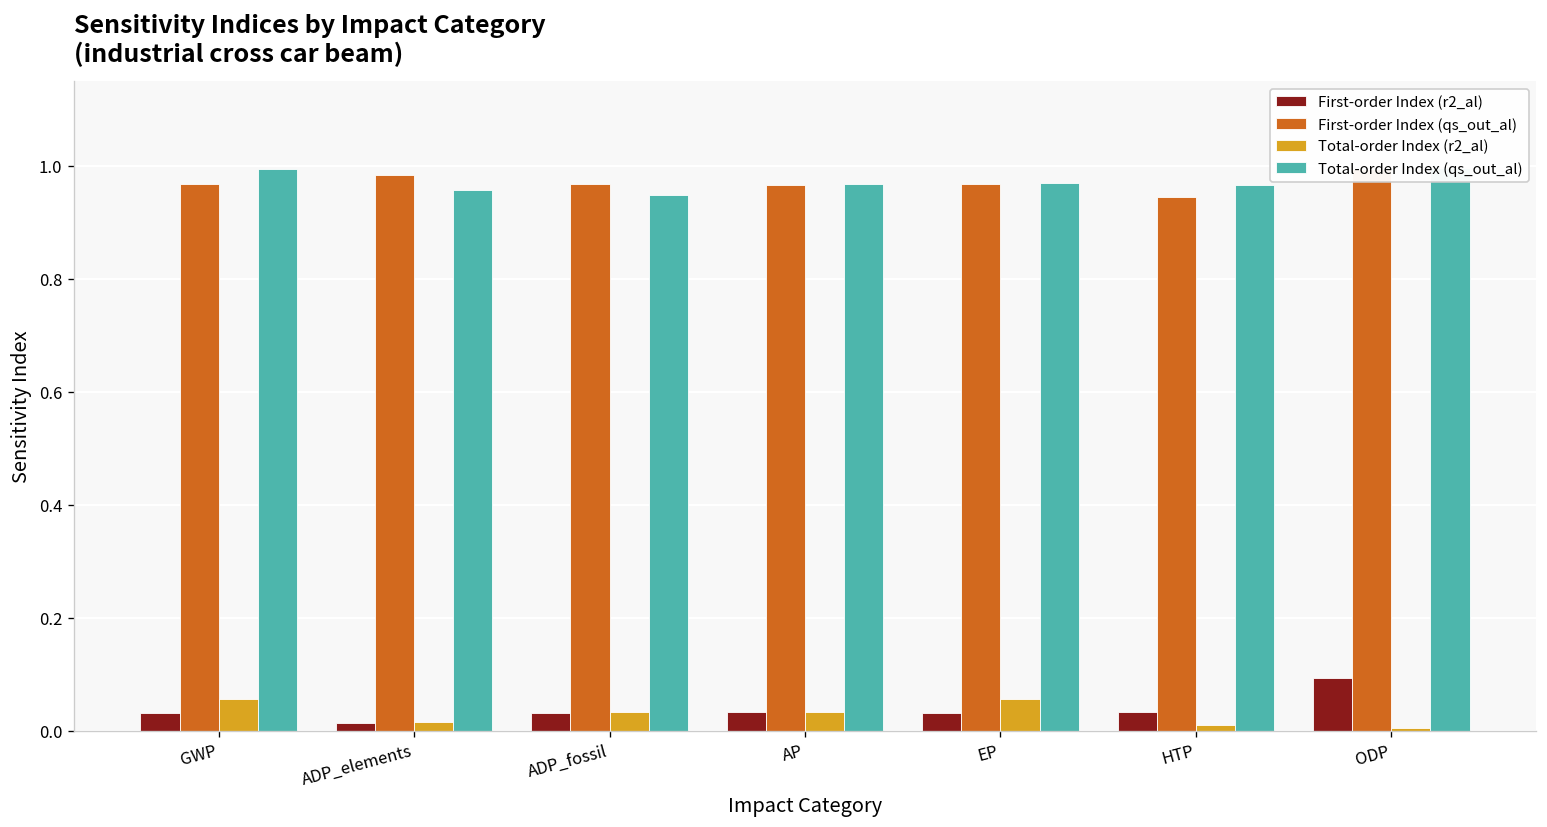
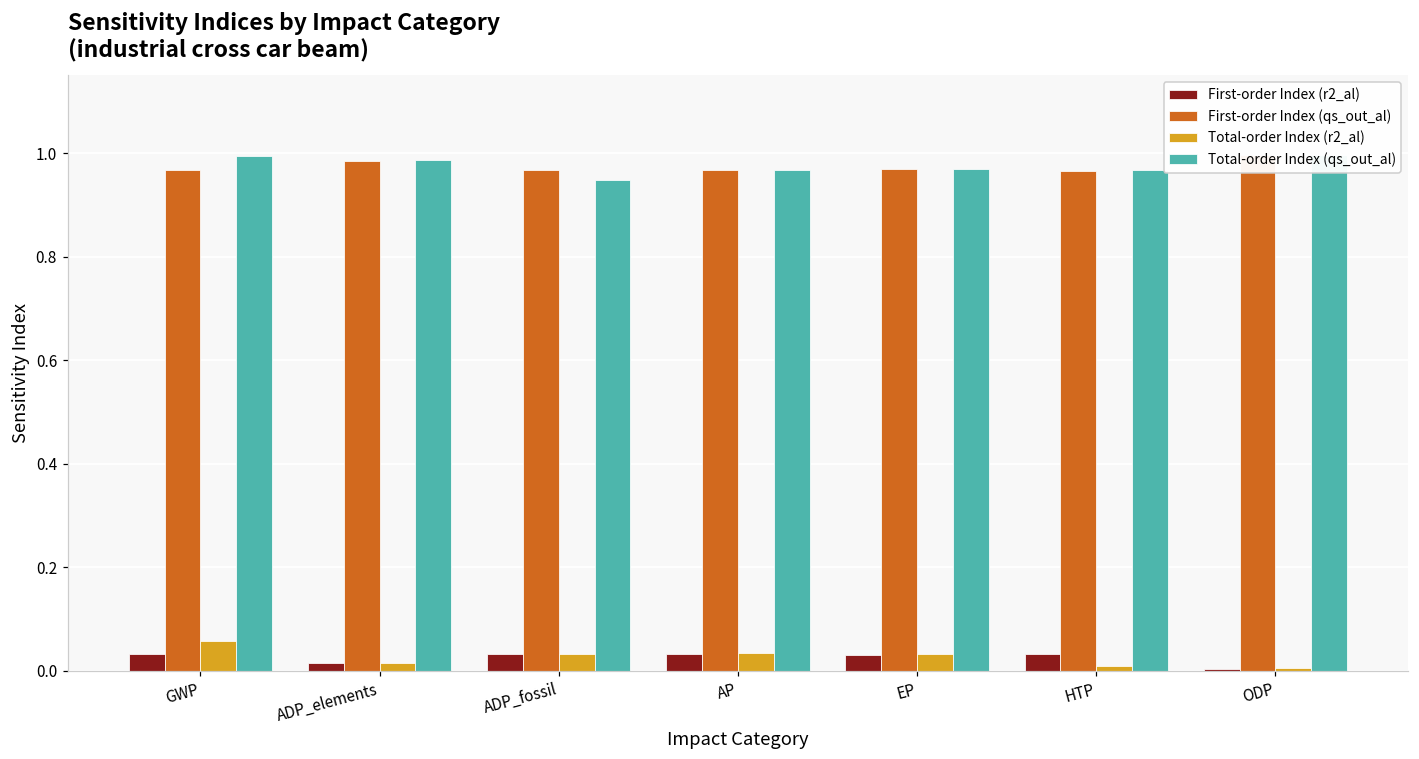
Total-order Index (qs_out_al), ADP_elements: 0.96 -> 0.99
Total-order Index (r2_al), EP: 0.06 -> 0.03
First-order Index (qs_out_al), HTP: 0.95 -> 0.97
First-order Index (r2_al), ODP: 0.09 -> 0.00
